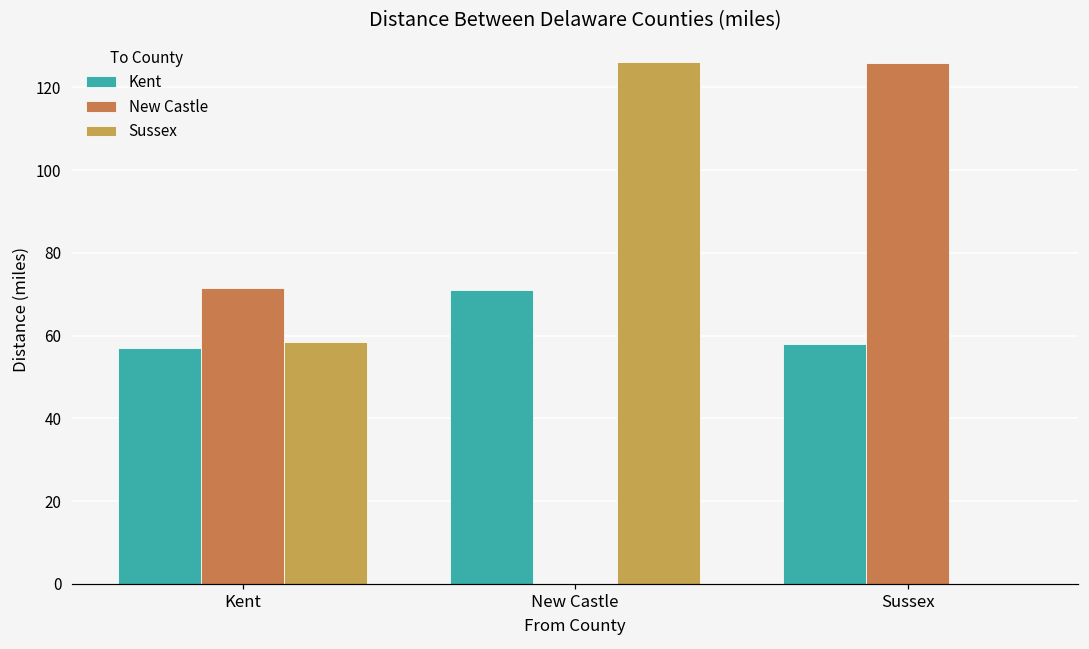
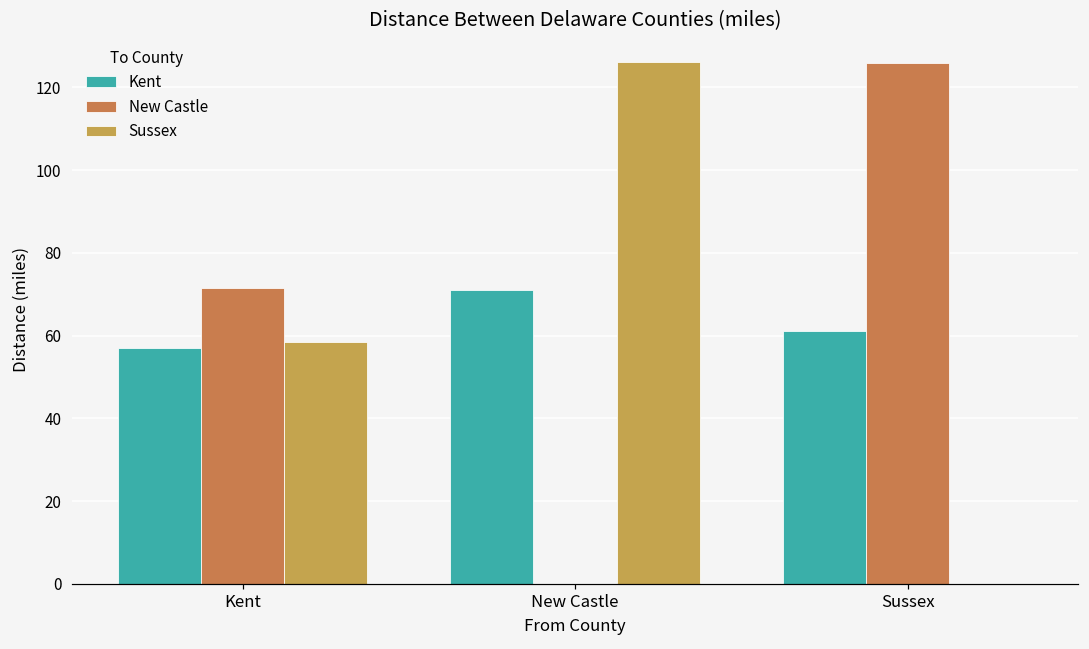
Kent, Sussex: 58 -> 61
